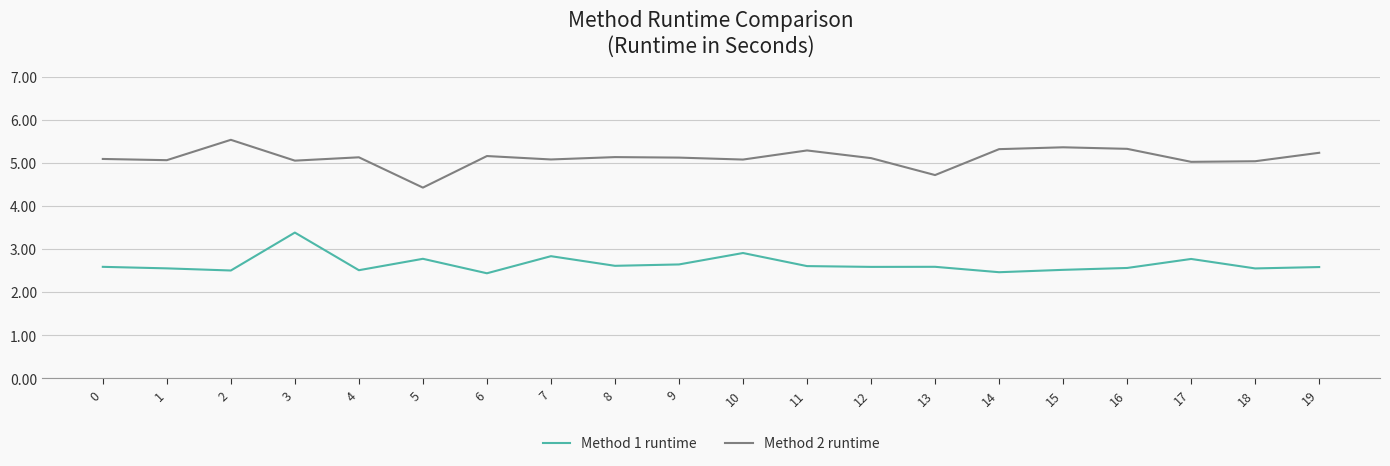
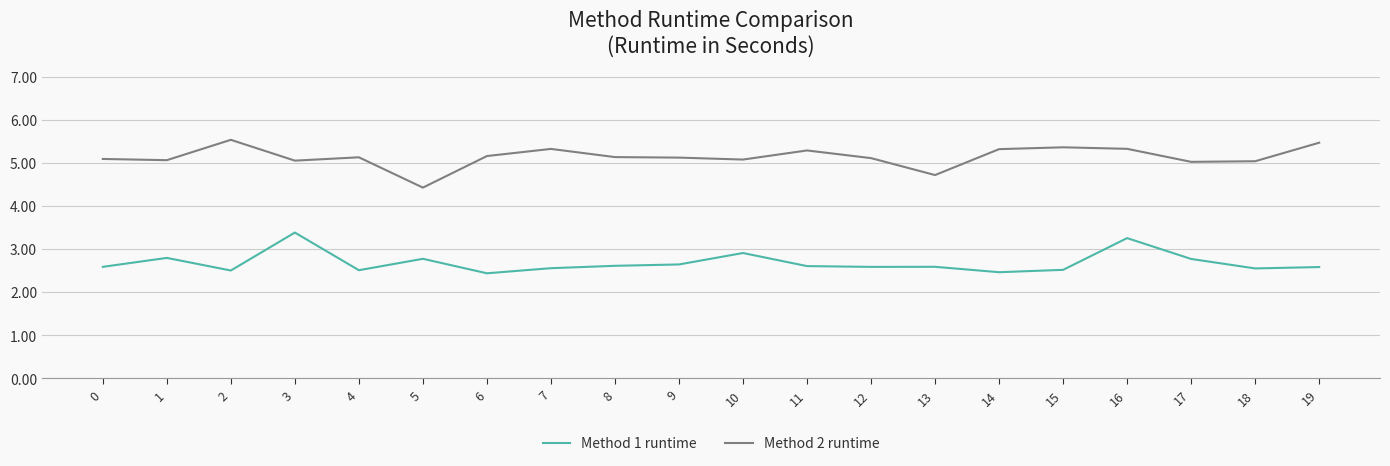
Method 1 runtime, 1: 2.6 -> 2.8
Method 1 runtime, 7: 2.8 -> 2.6
Method 2 runtime, 7: 5.1 -> 5.3
Method 1 runtime, 16: 2.6 -> 3.3
Method 2 runtime, 19: 5.2 -> 5.5
